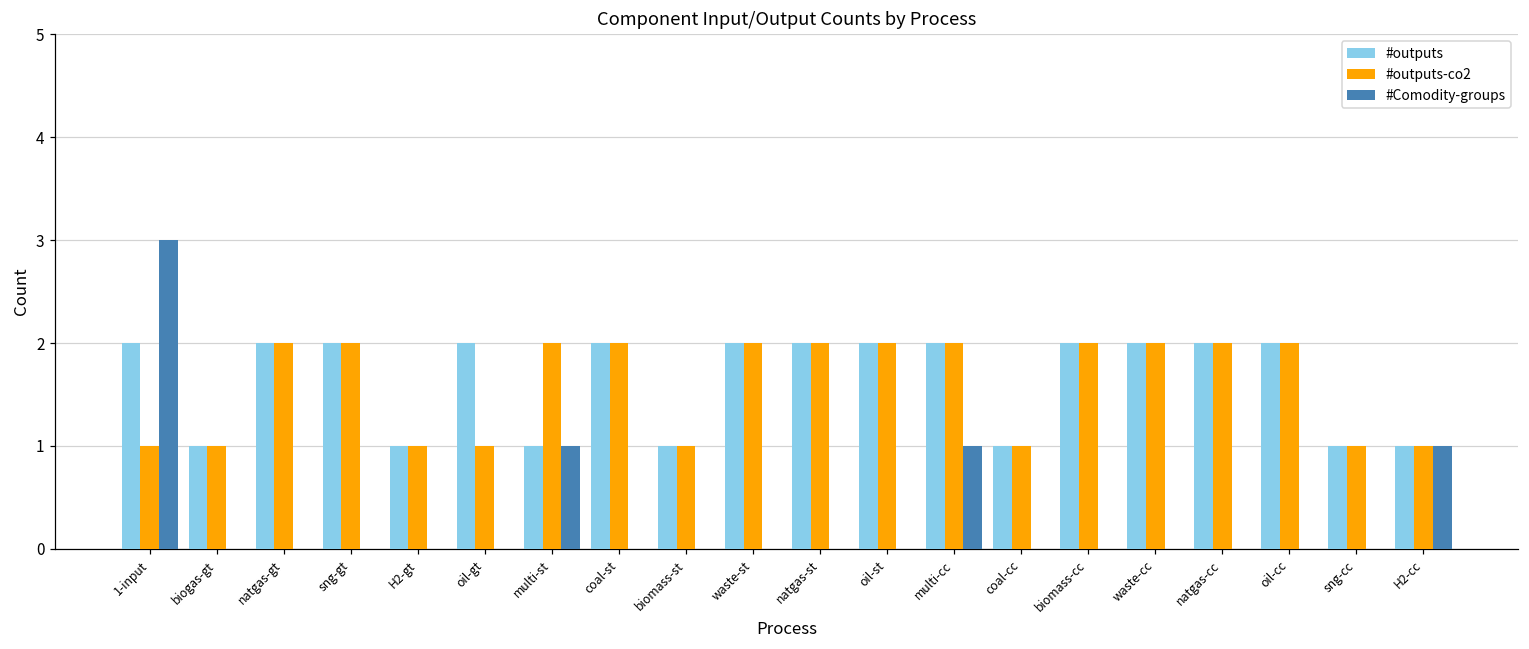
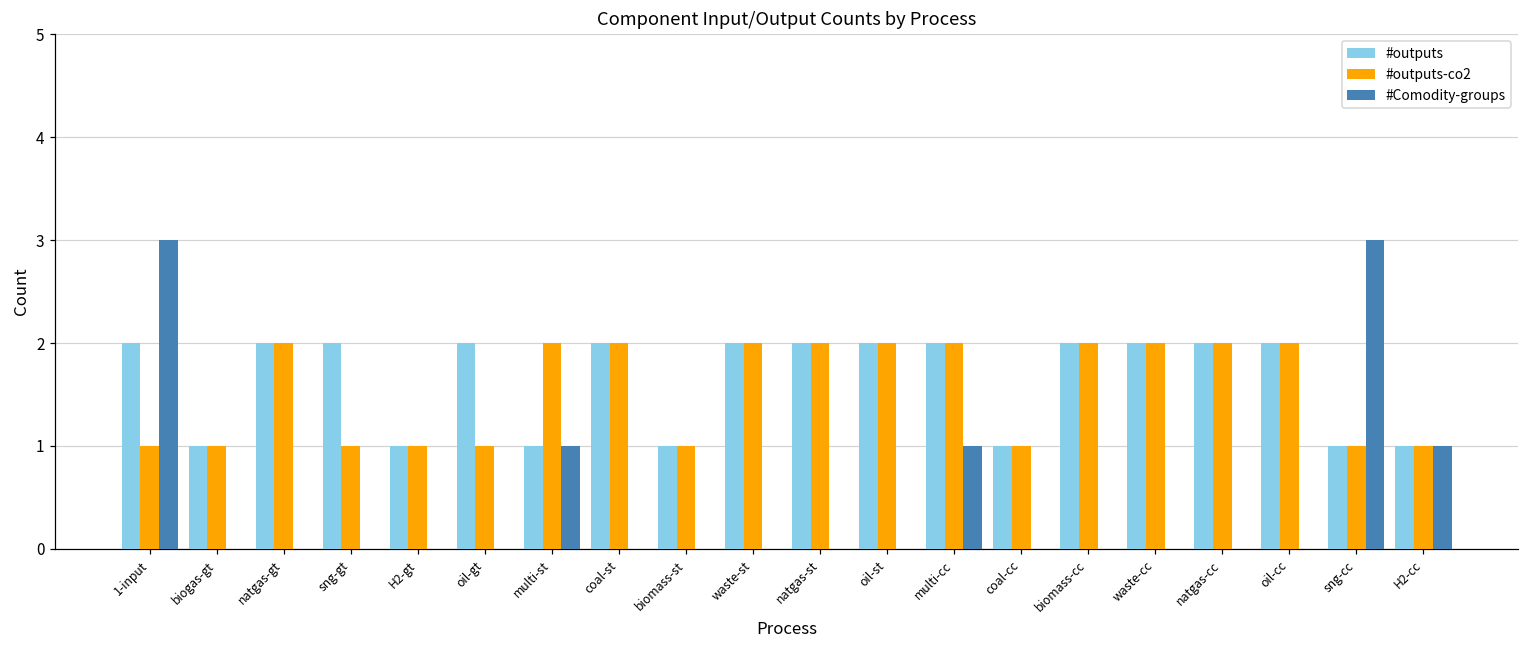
#outputs-co2, sng-gt: 2 -> 1
#Comodity-groups, sng-cc: 0 -> 3
